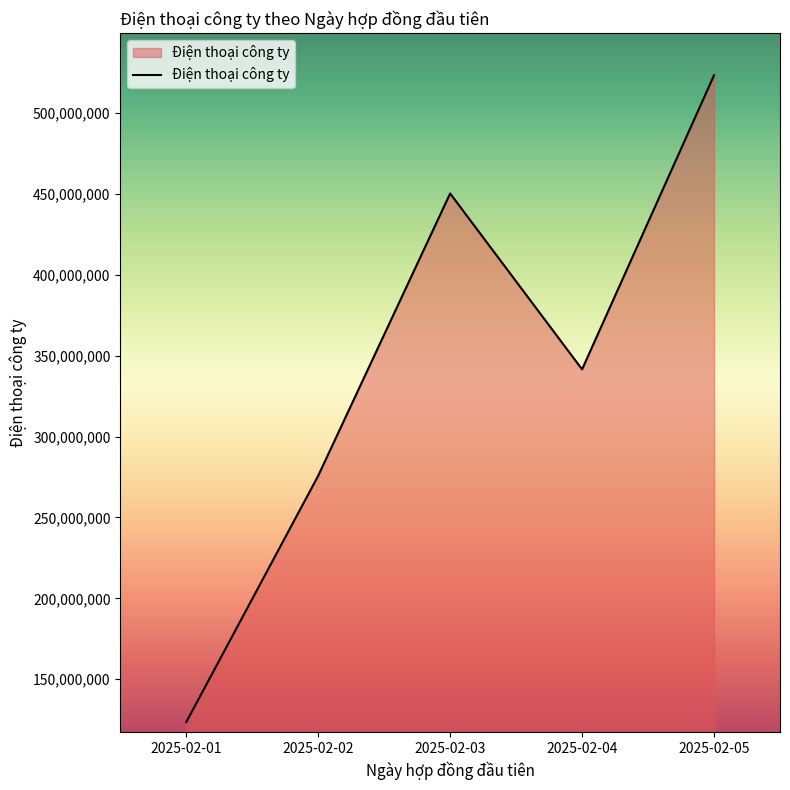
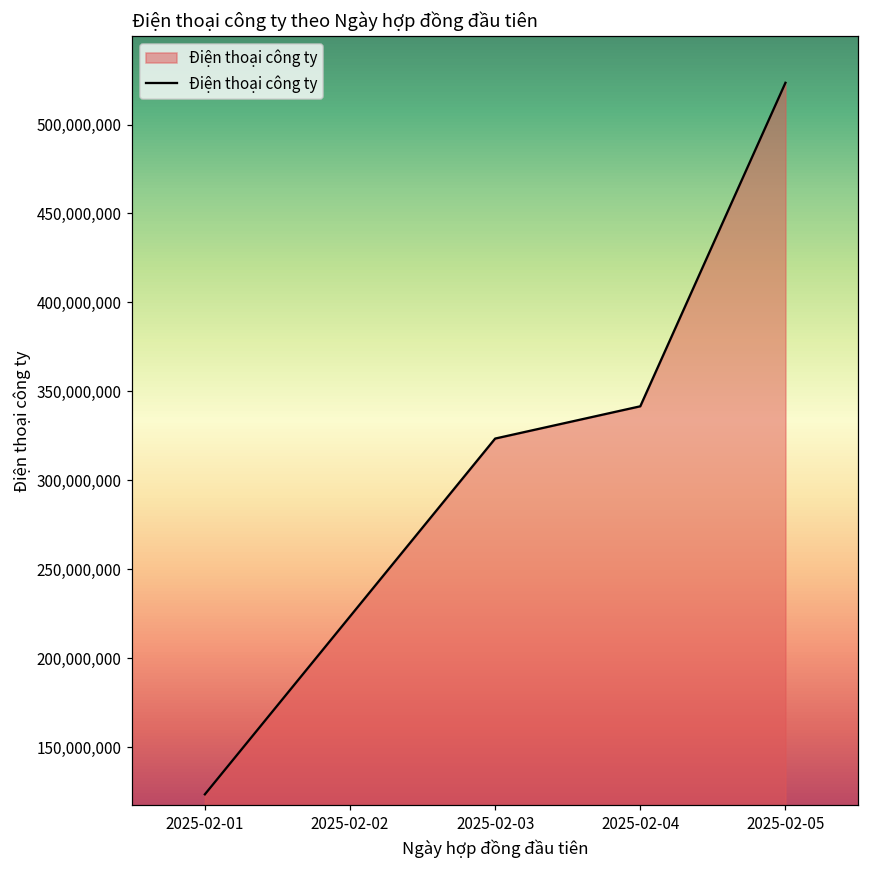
2025-02-02: 276,000,000 -> 223,000,000
2025-02-03: 450,000,000 -> 323,000,000
